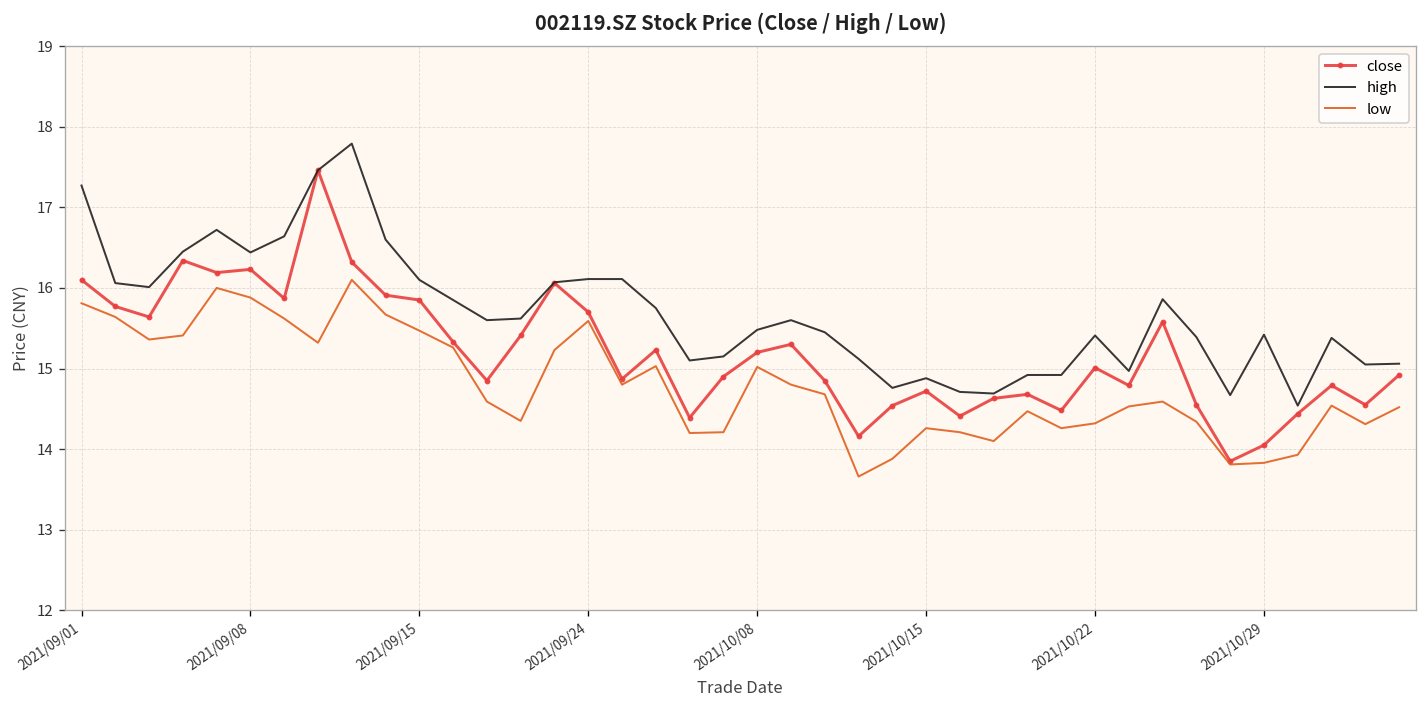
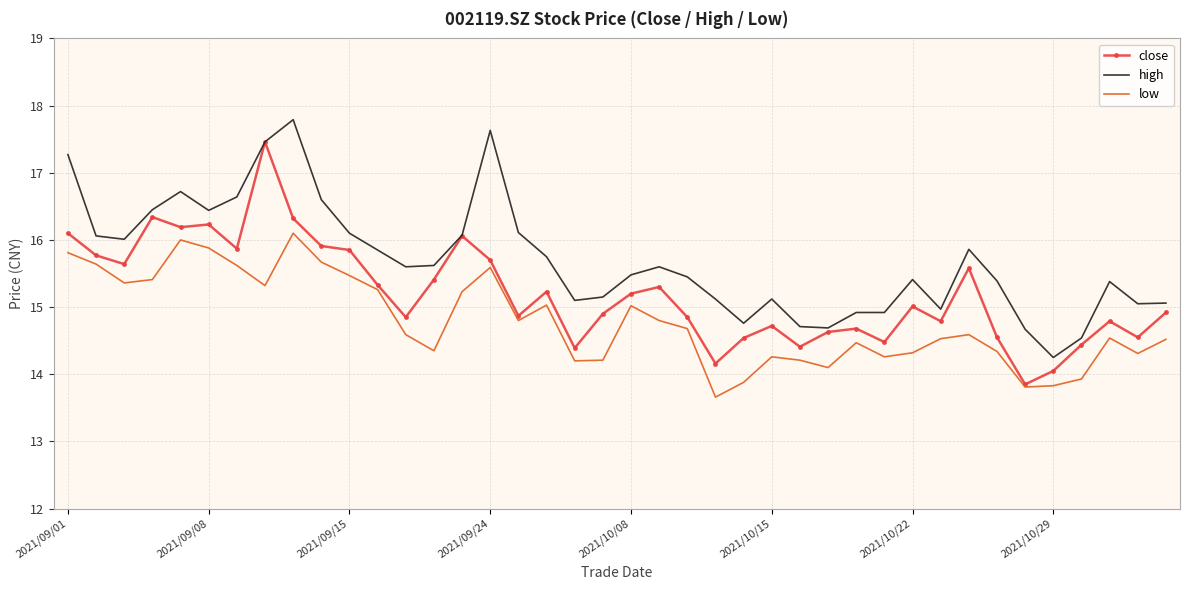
high, 2021/09/24: 16.1 -> 17.6
high, 2021/10/15: 14.9 -> 15.1
high, 2021/10/29: 15.4 -> 14.3
